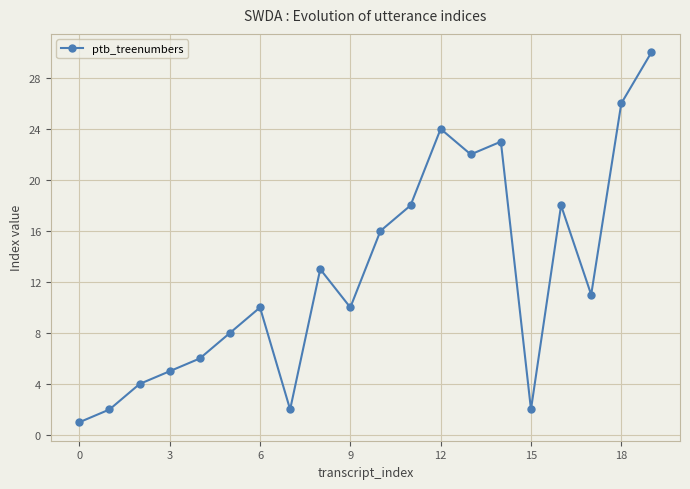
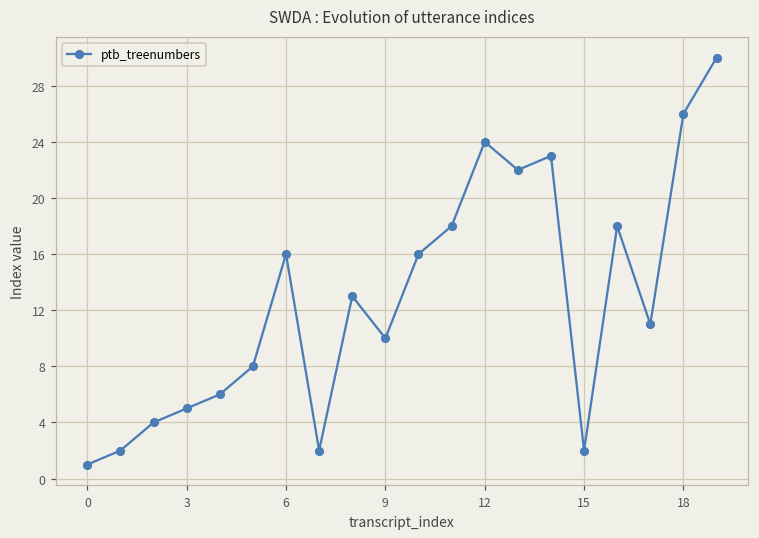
6: 10 -> 16
